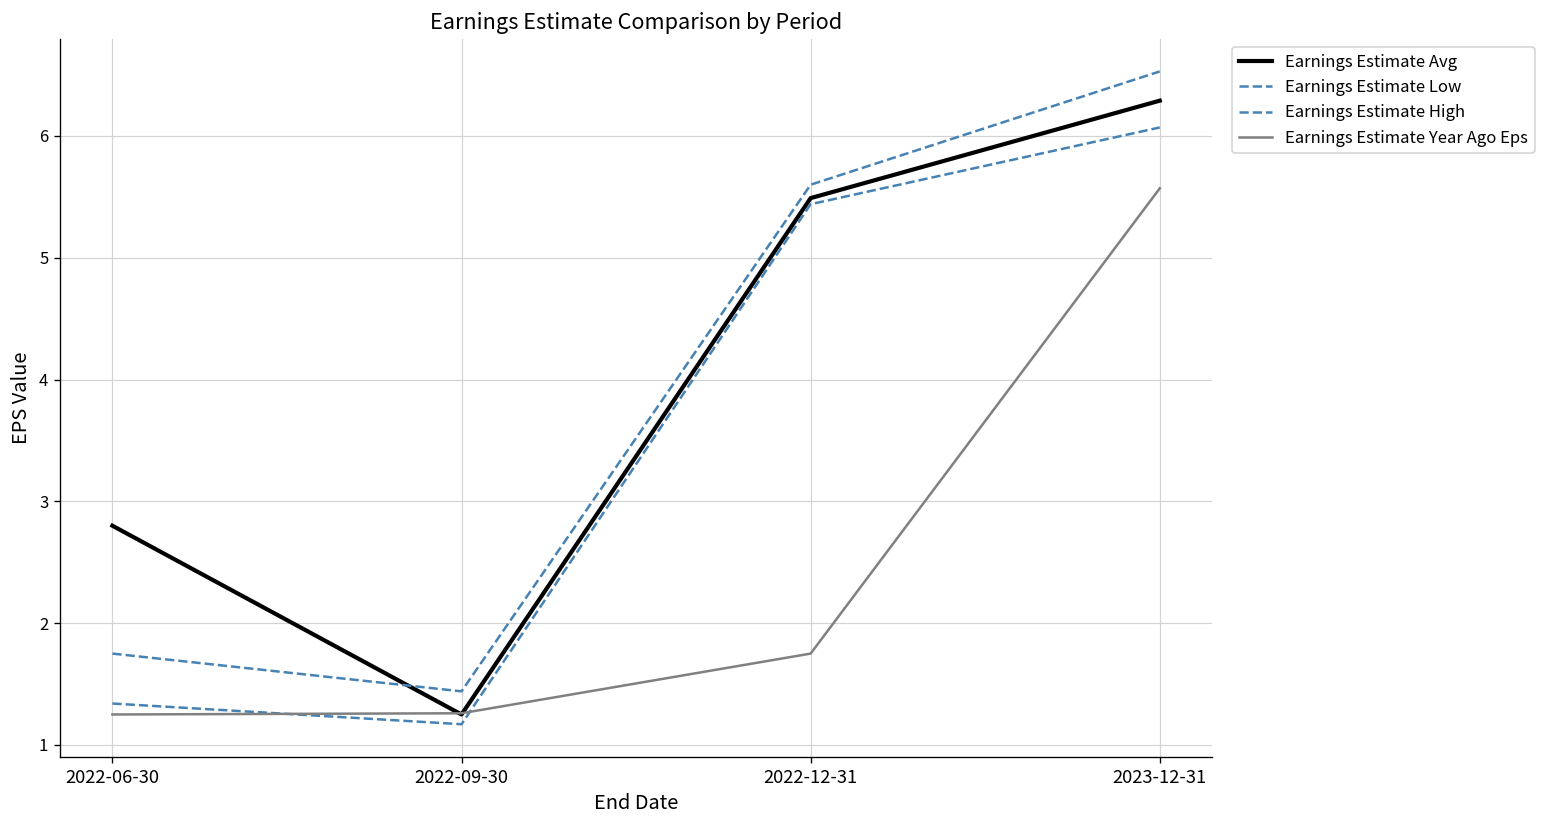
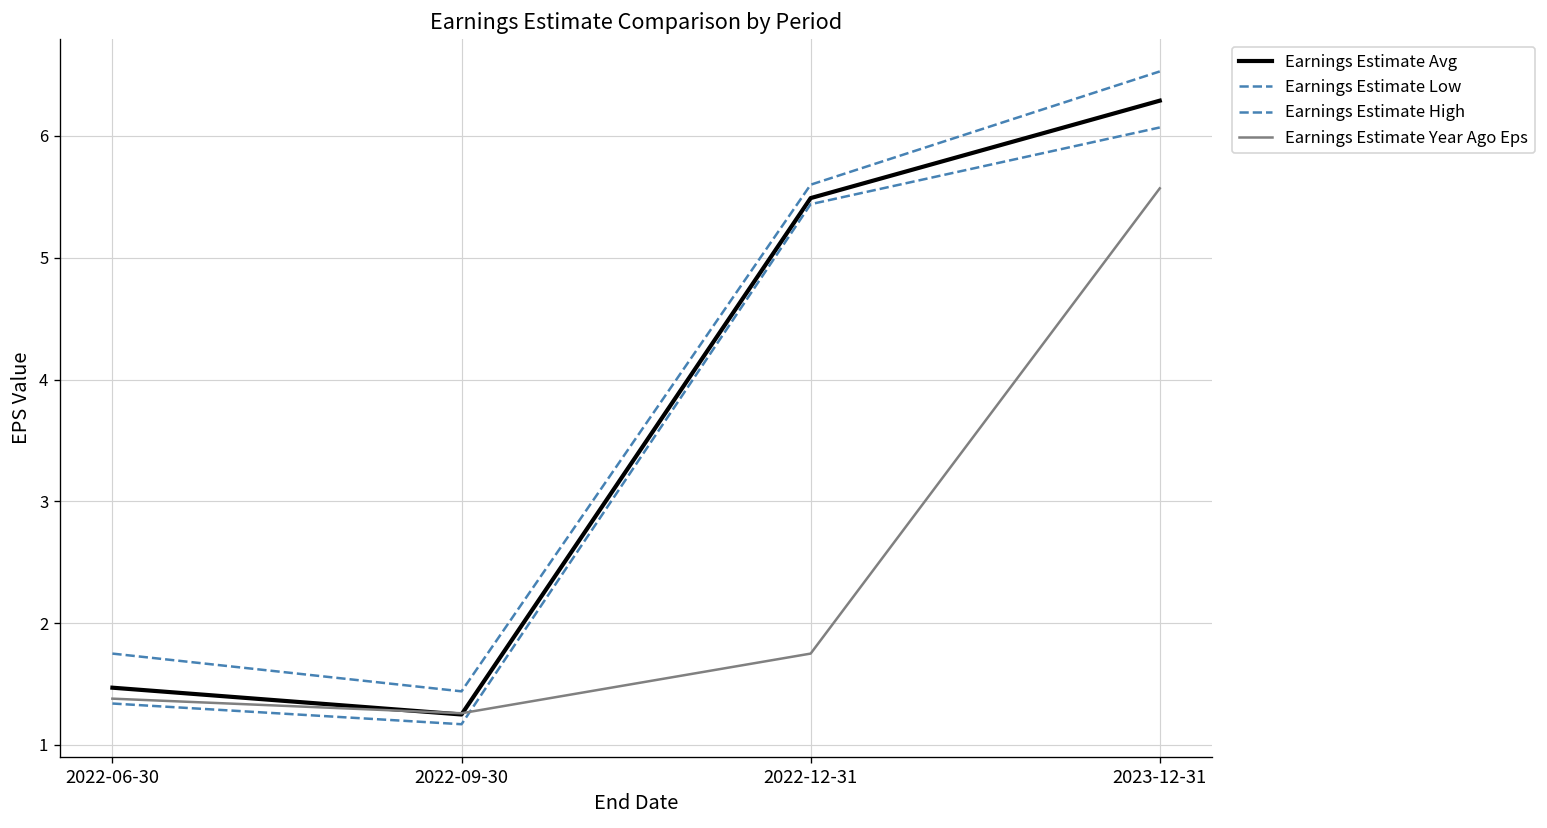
Earnings Estimate Avg, 2022-06-30: 2.80 -> 1.47
Earnings Estimate Year Ago Eps, 2022-06-30: 1.25 -> 1.38
